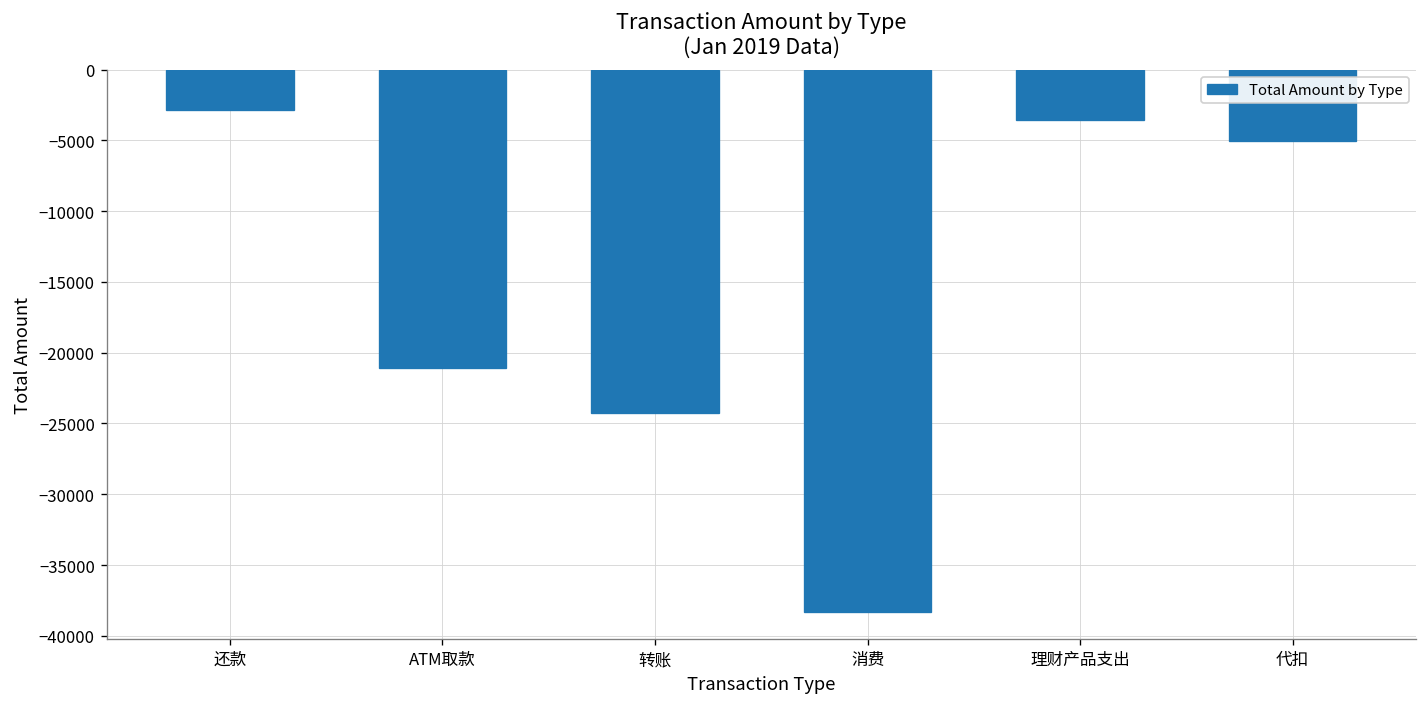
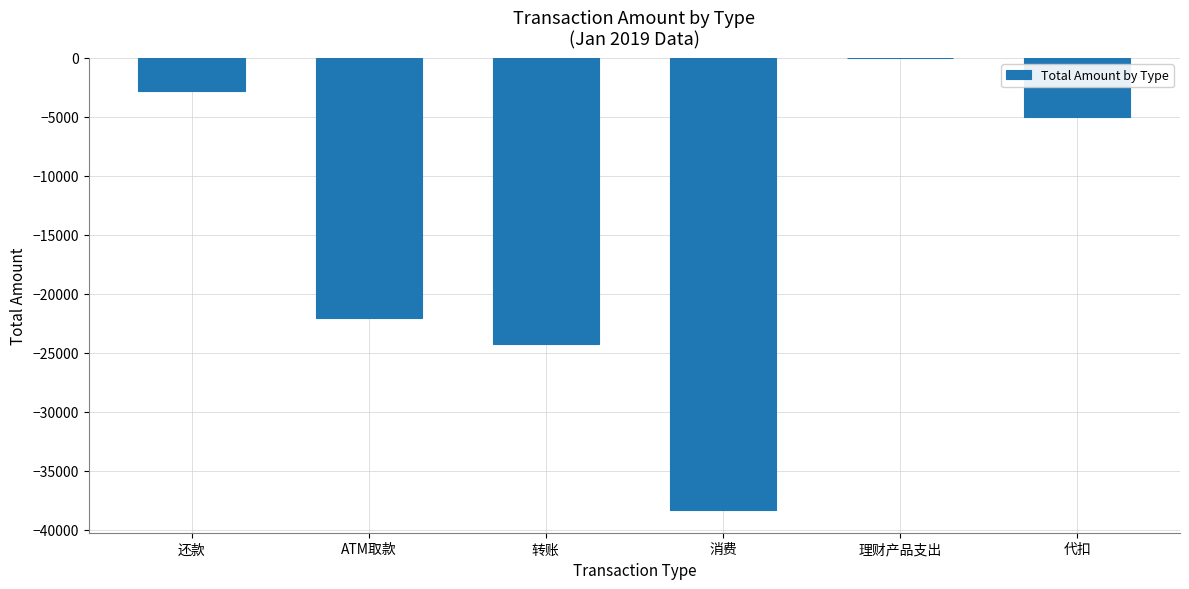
ATM取款: -21100 -> -22100
理财产品支出: -3600 -> 0
